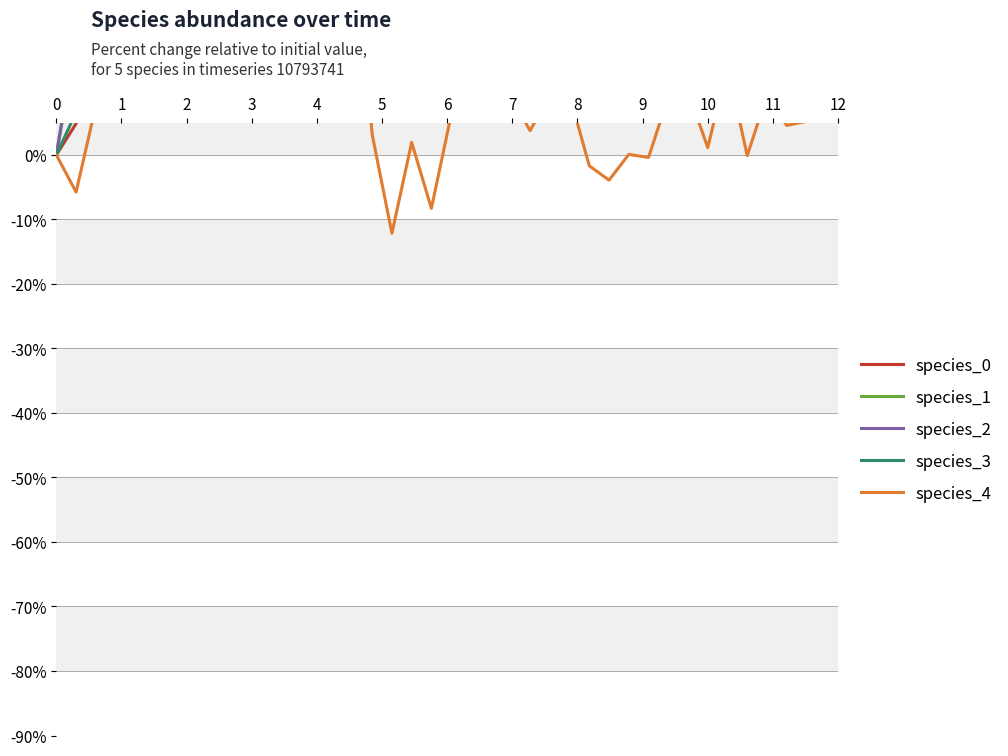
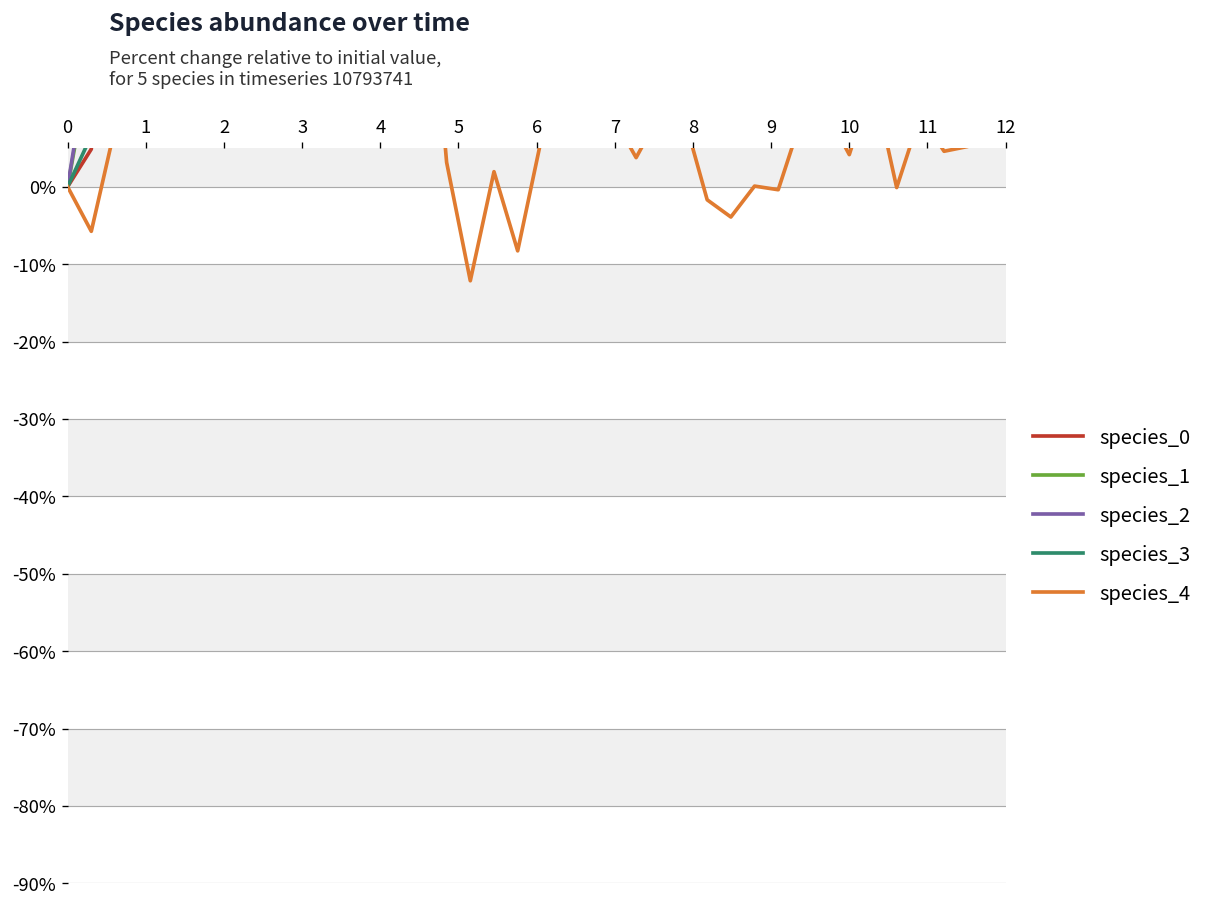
species_4, 10: 1% -> 4%
